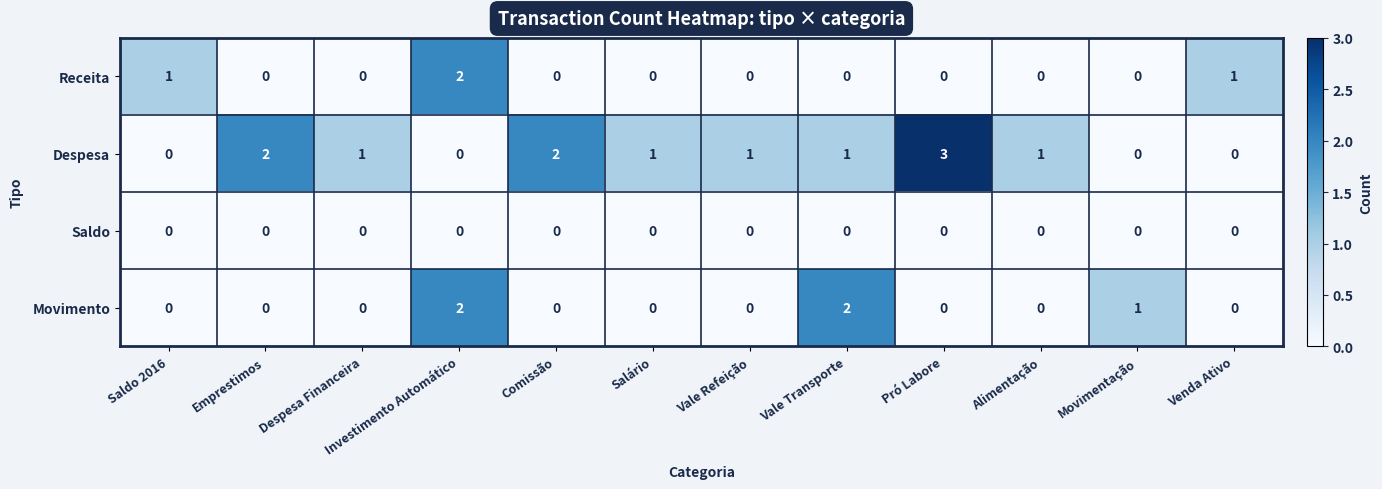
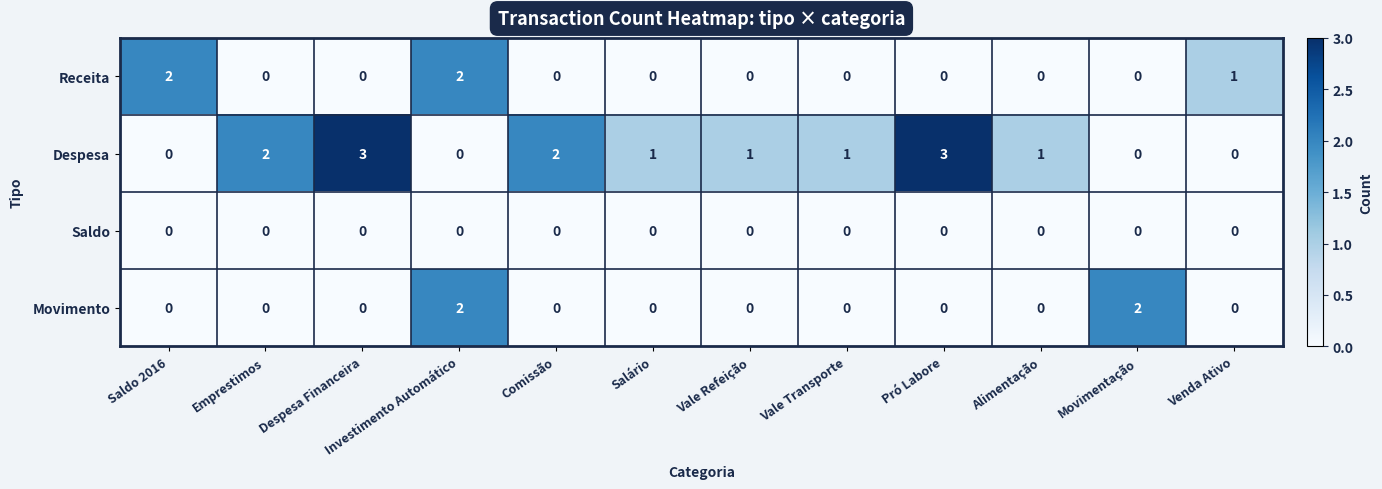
Receita, Saldo 2016: 1 -> 2
Despesa, Despesa Financeira: 1 -> 3
Movimento, Vale Transporte: 2 -> 0
Movimento, Movimentação: 1 -> 2
